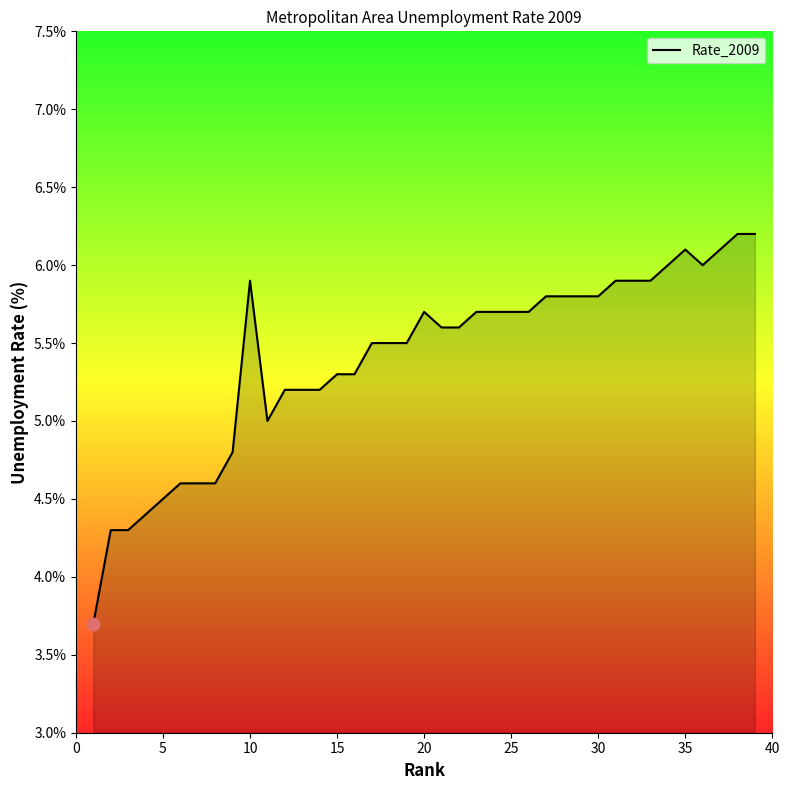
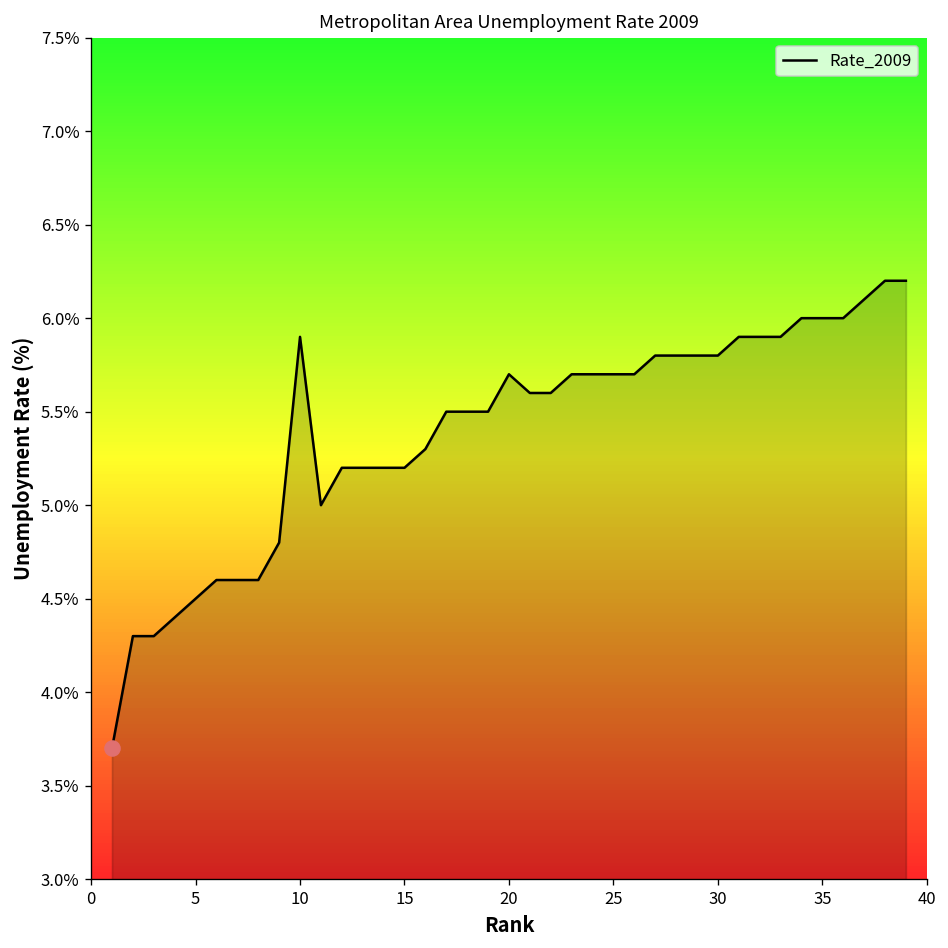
Rate_2009, 15: 5.3% -> 5.2%
Rate_2009, 35: 6.1% -> 6.0%
